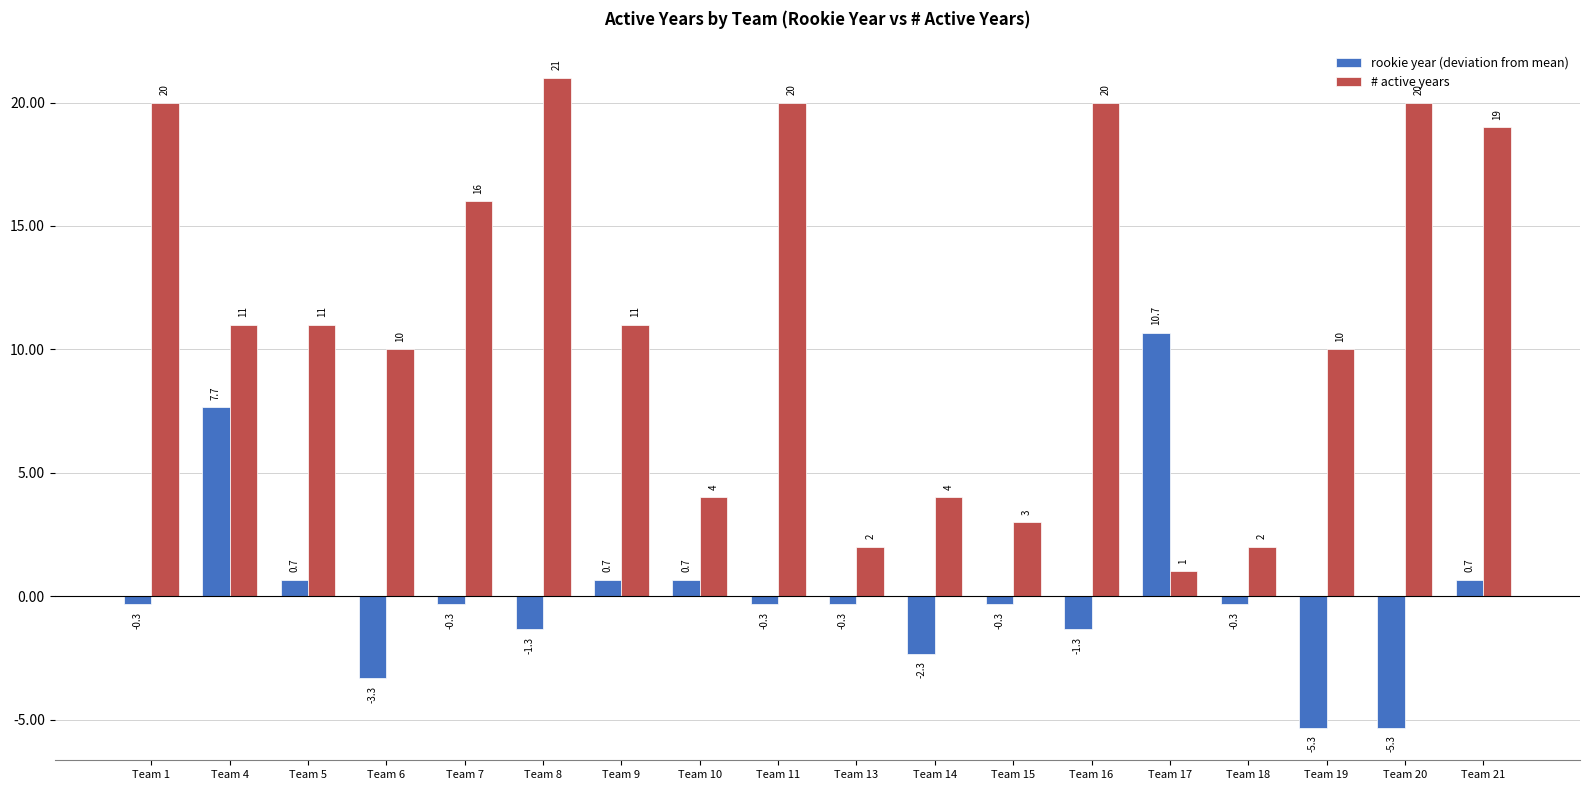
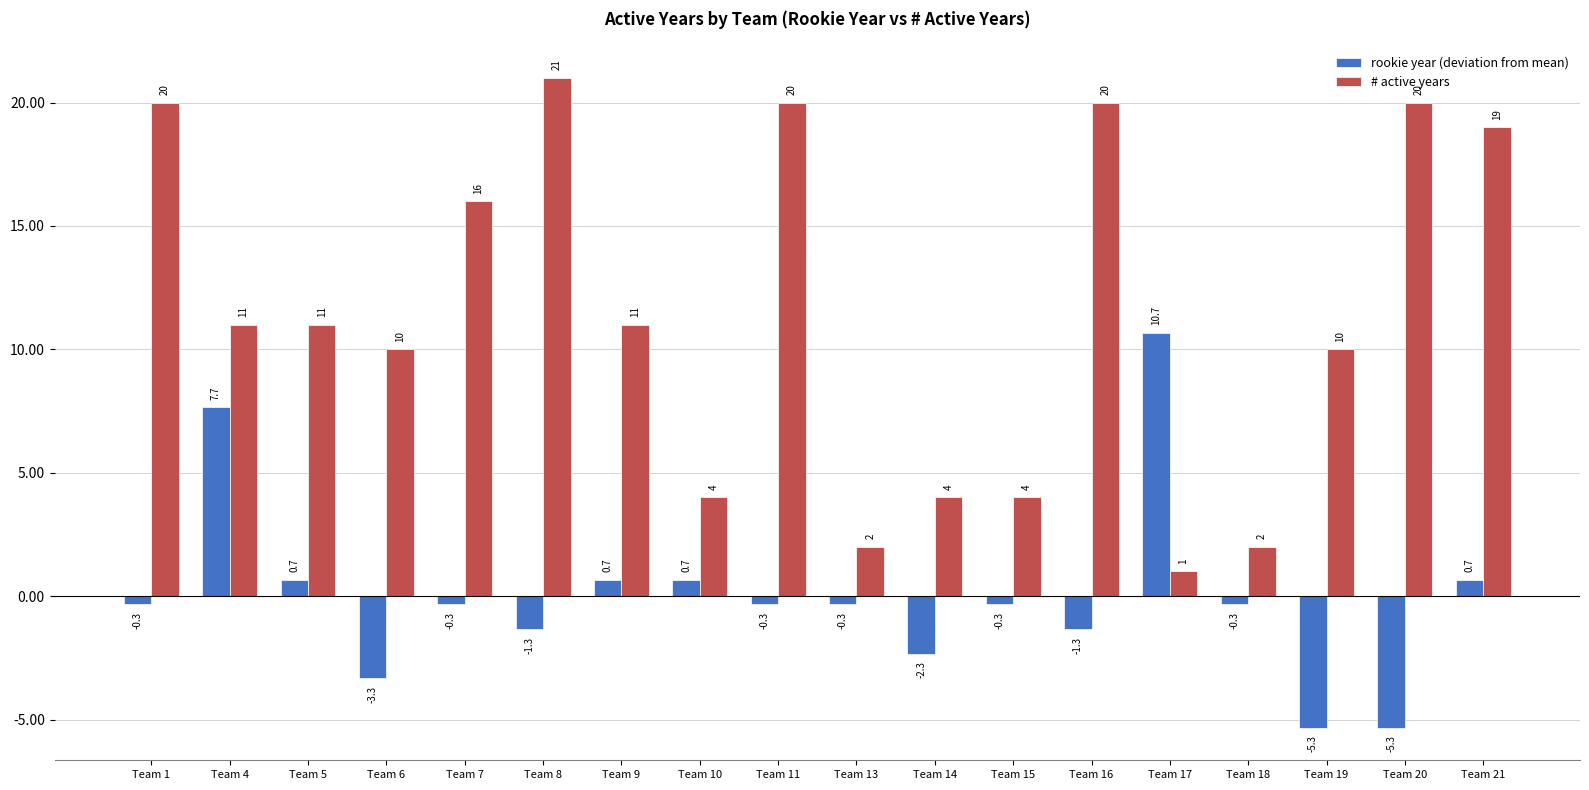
# active years, Team 15: 3 -> 4
